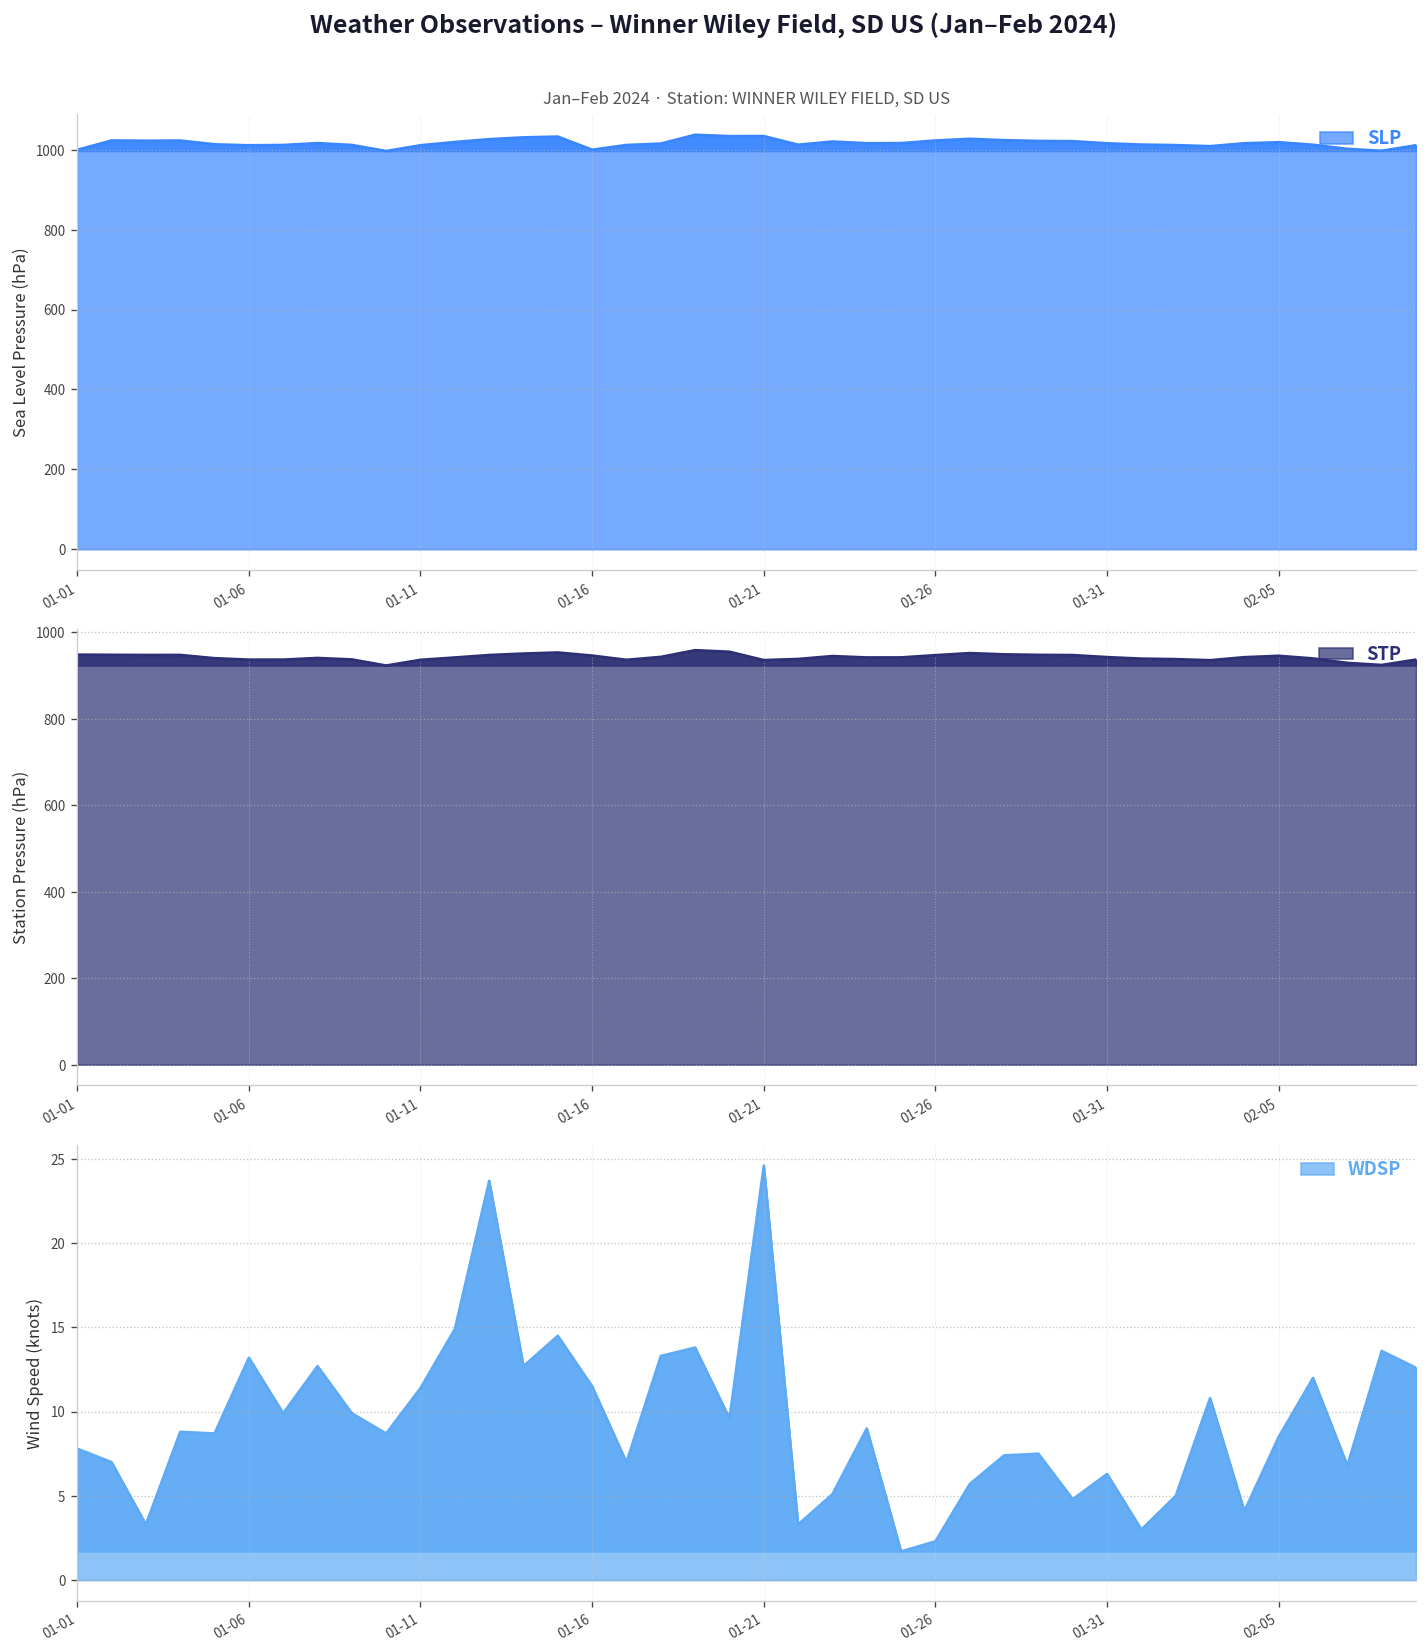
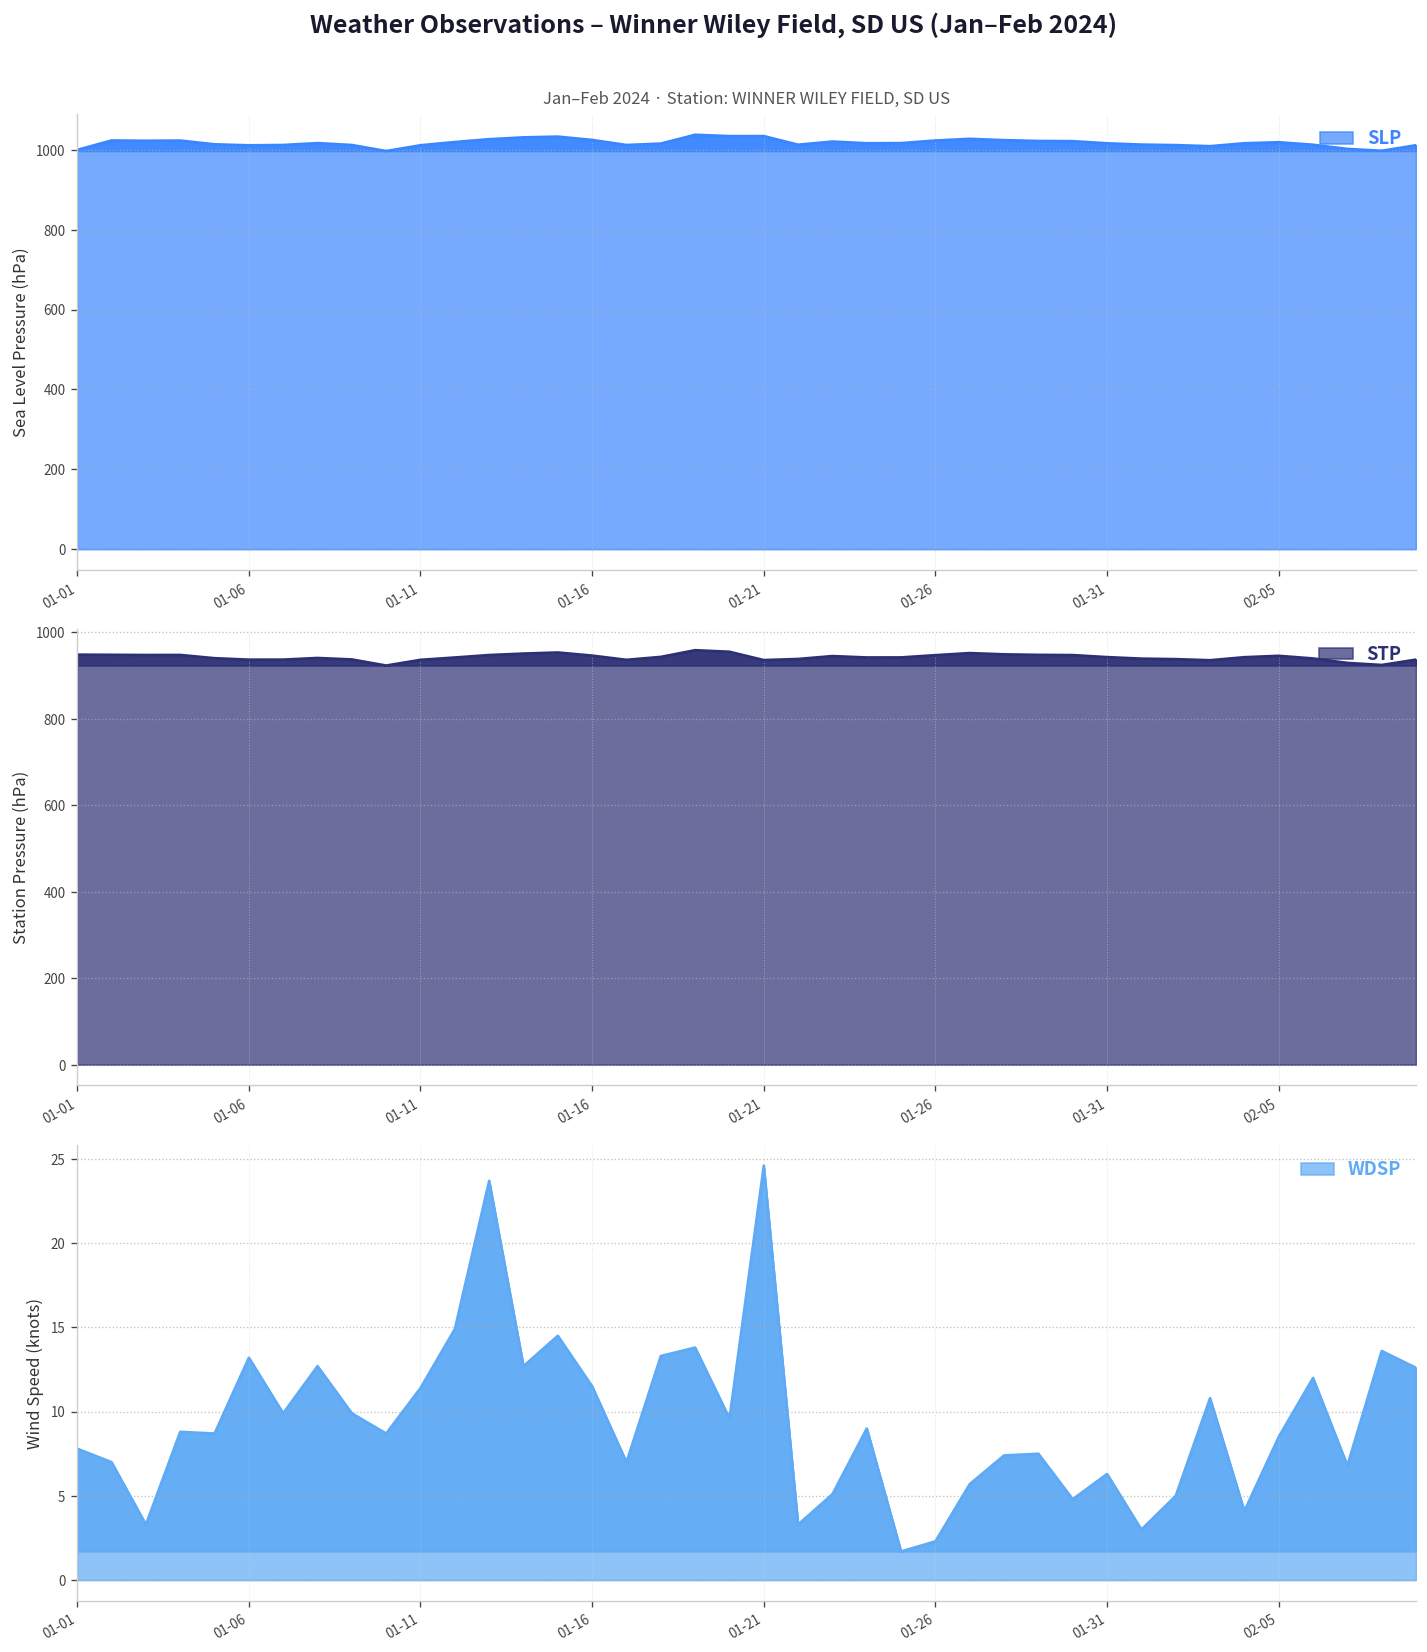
Jan–Feb 2024 · Station: WINNER WILEY FIELD, SD US, 01-16: 1000 -> 1020
